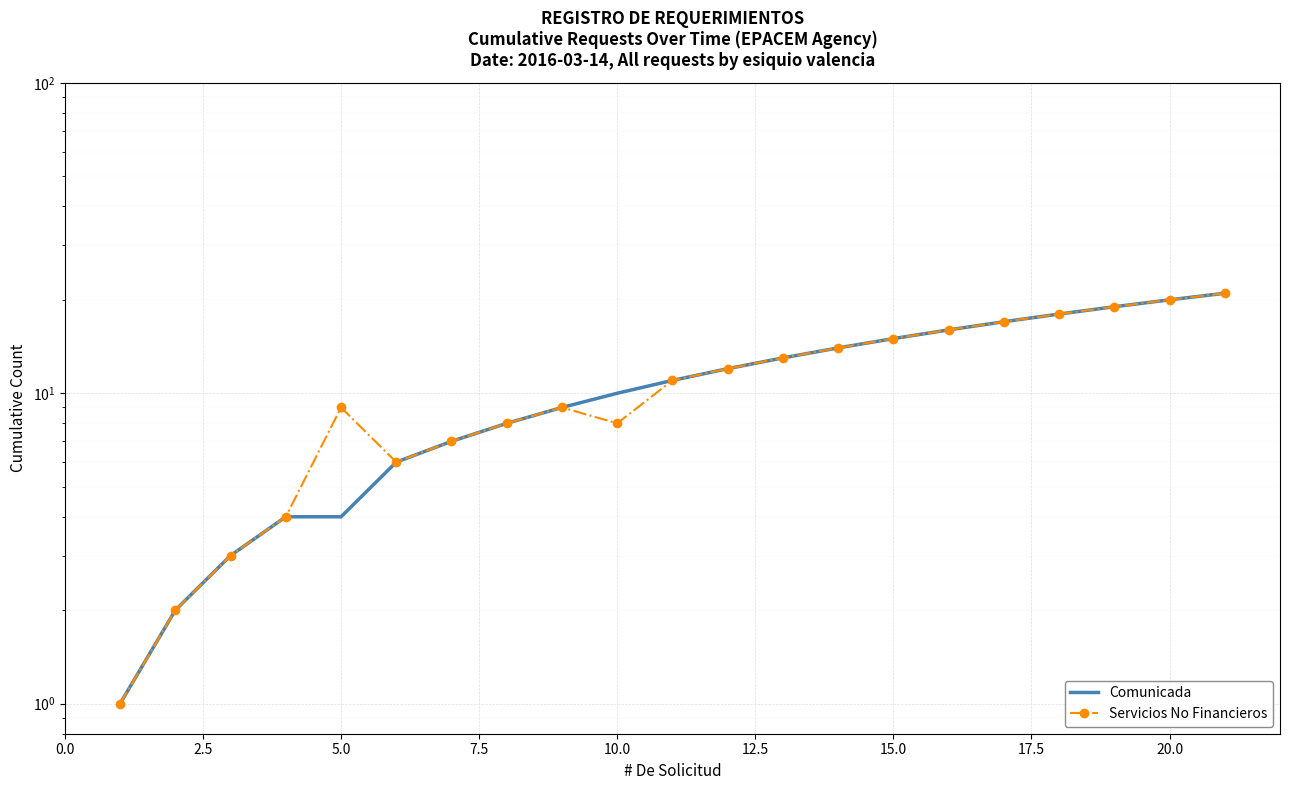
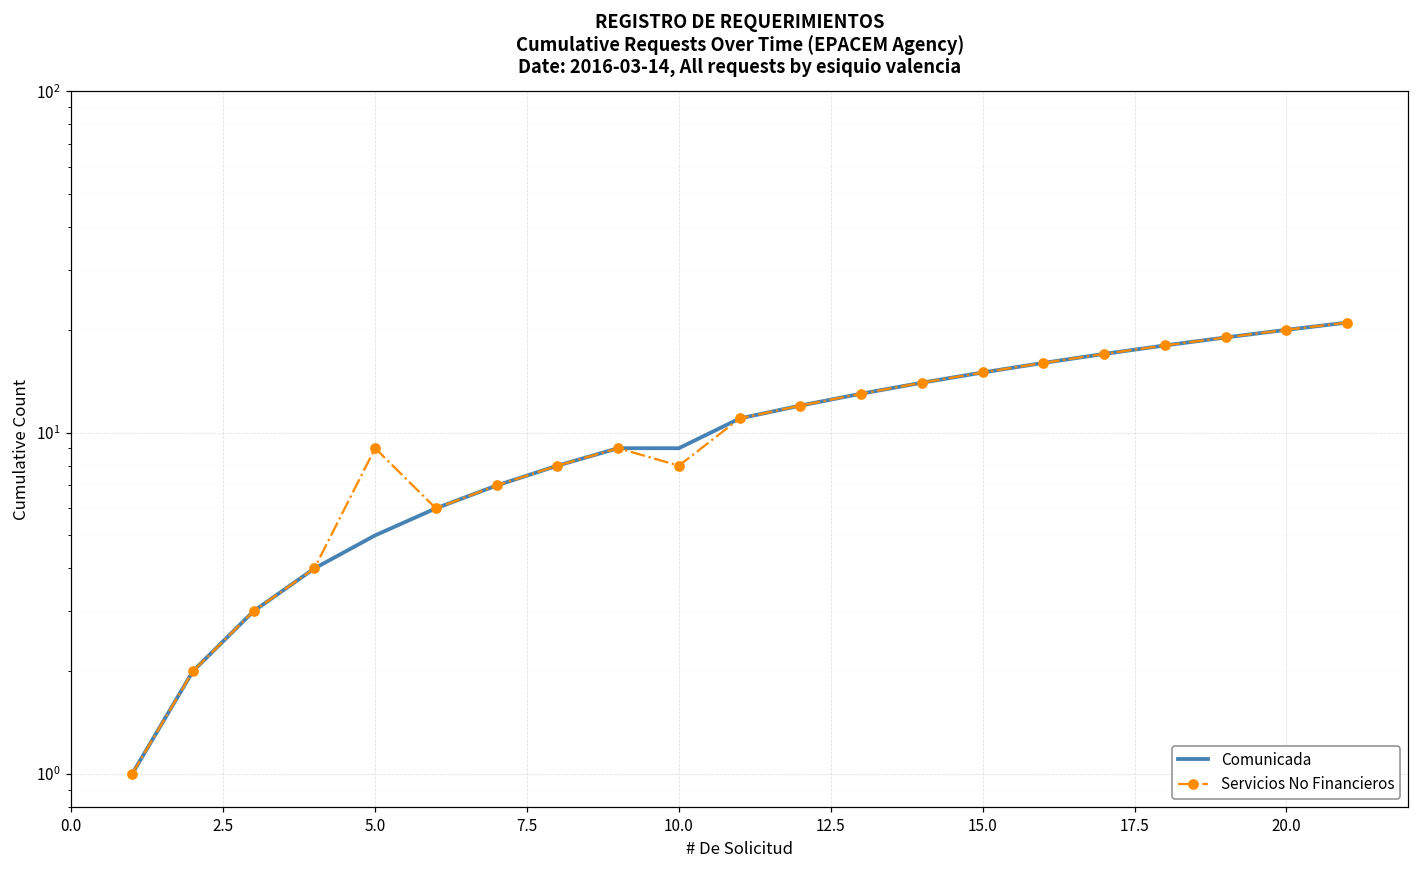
Comunicada, 5.0: 4 -> 5
Comunicada, 10.0: 10 -> 9
